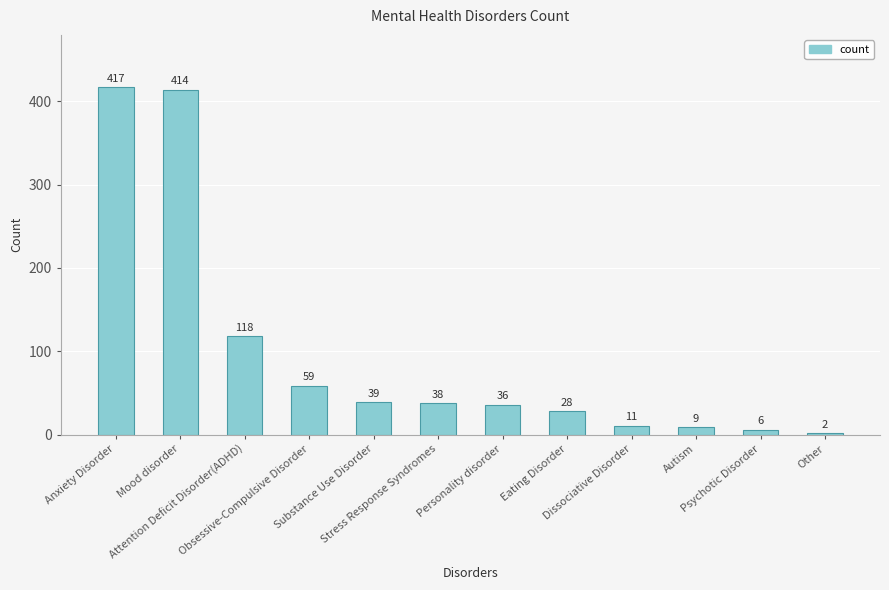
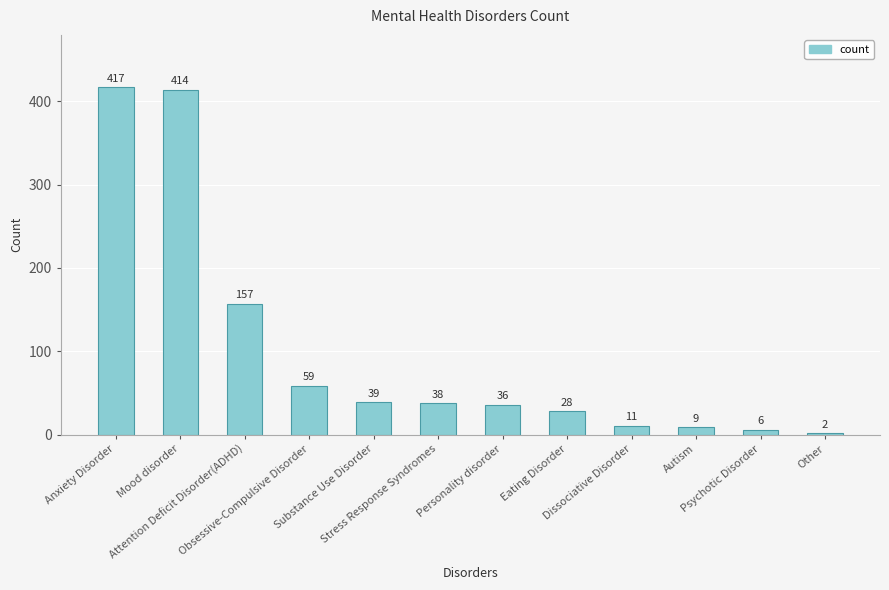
Attention Deficit Disorder(ADHD): 118 -> 157
